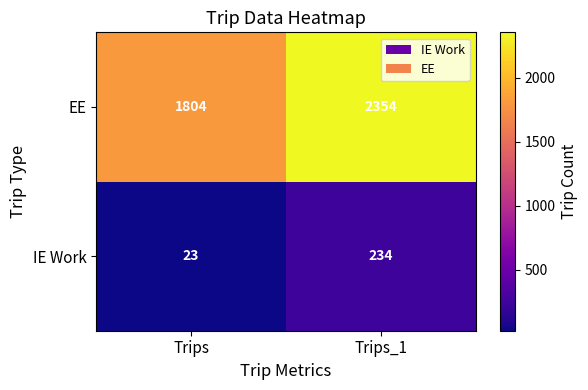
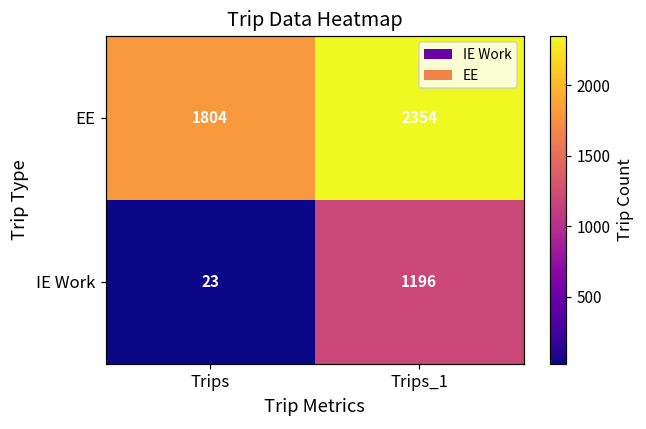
IE Work, Trips_1: 234 -> 1196
